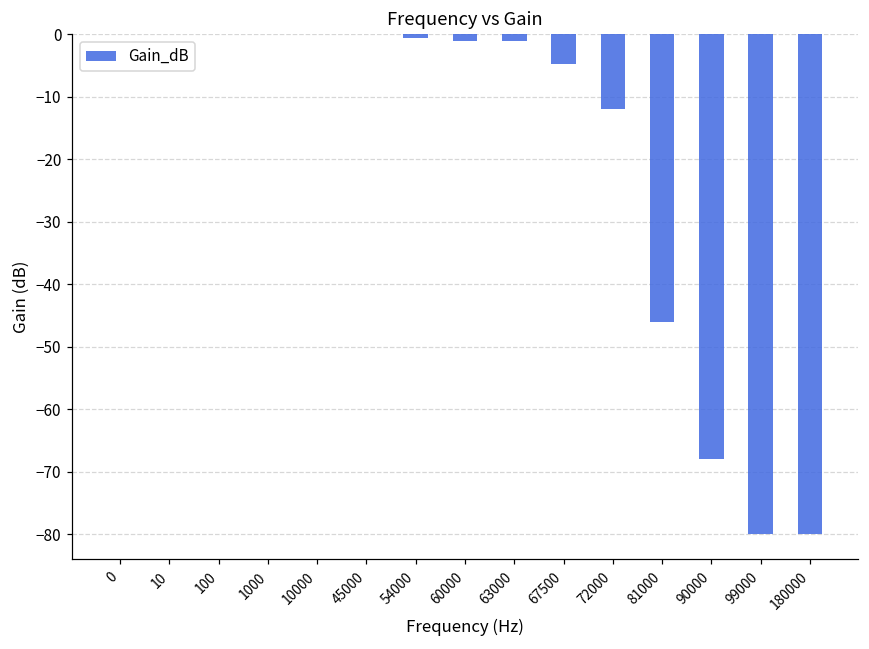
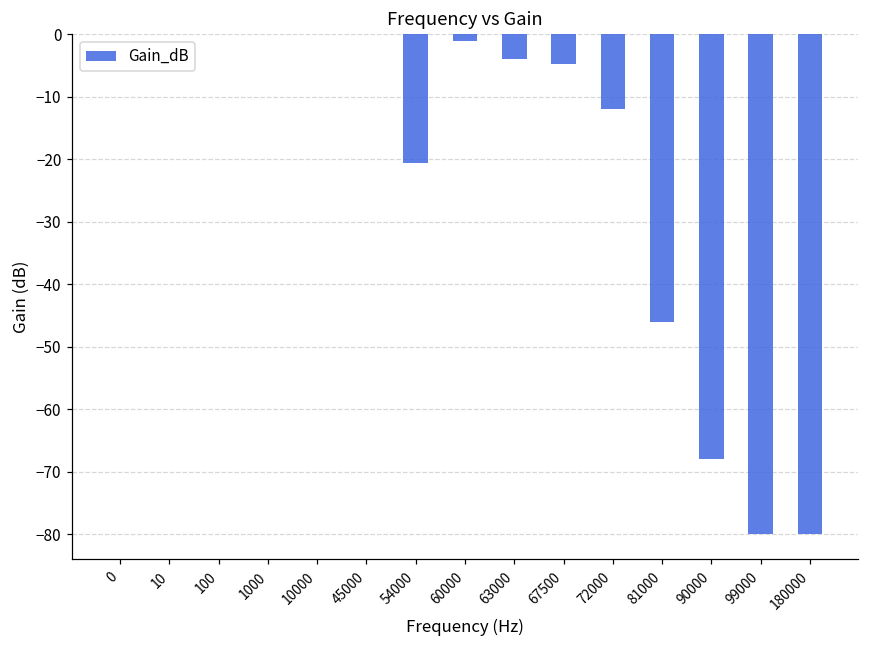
54000: -1 -> -21
63000: -1 -> -4
